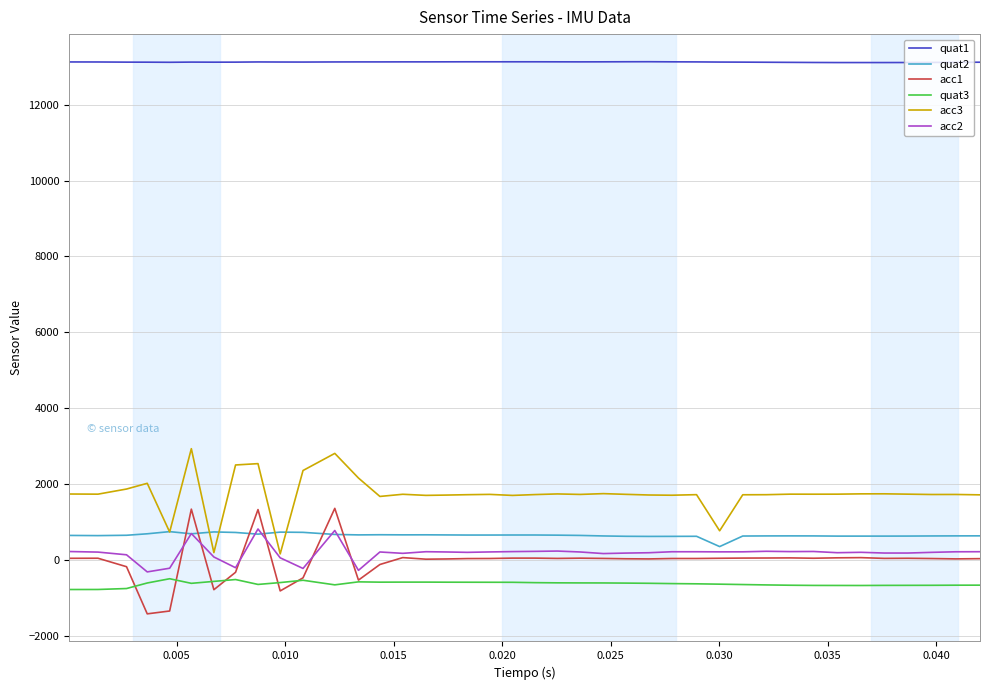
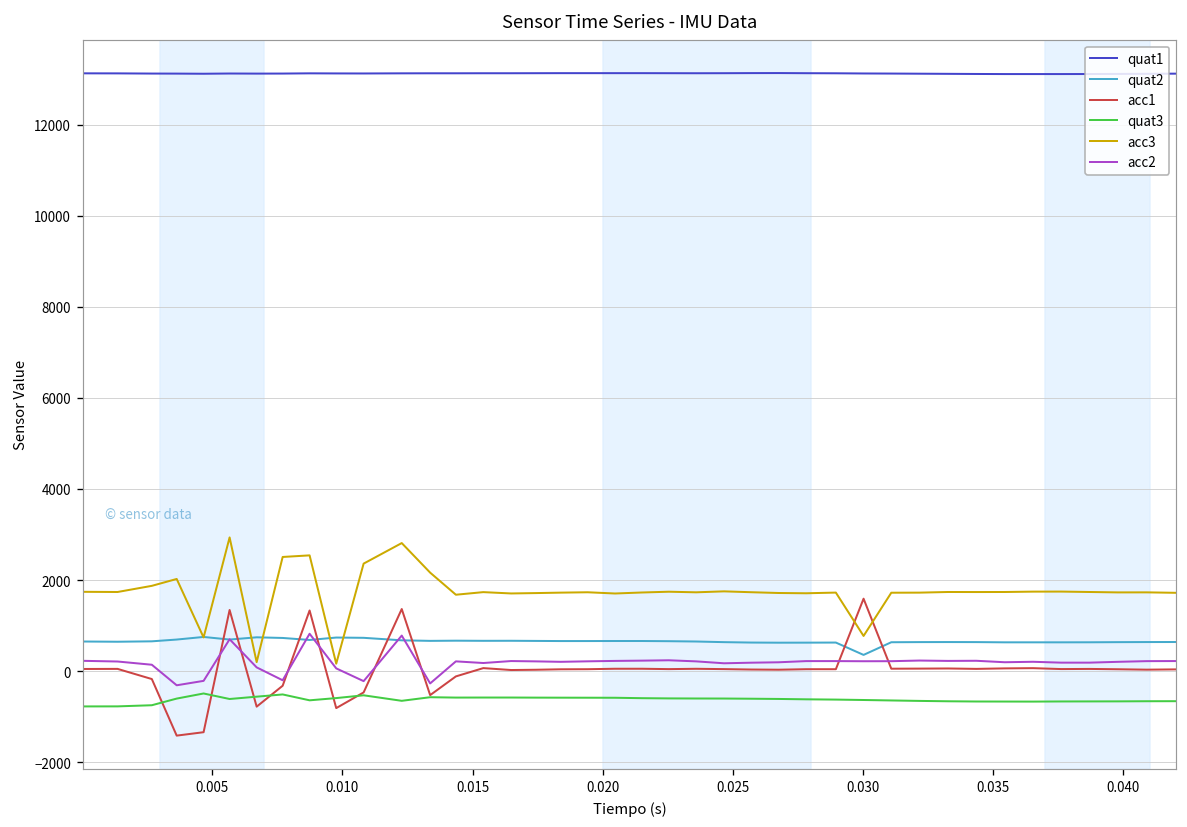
acc1, 0.030: 100 -> 1600
